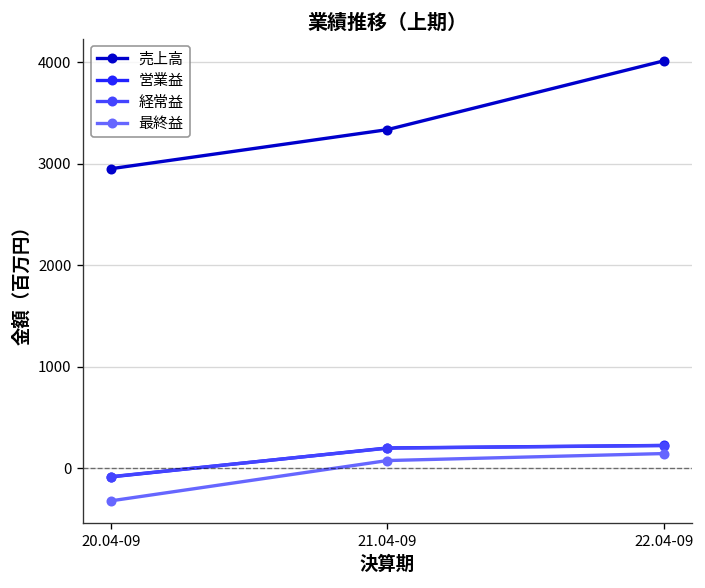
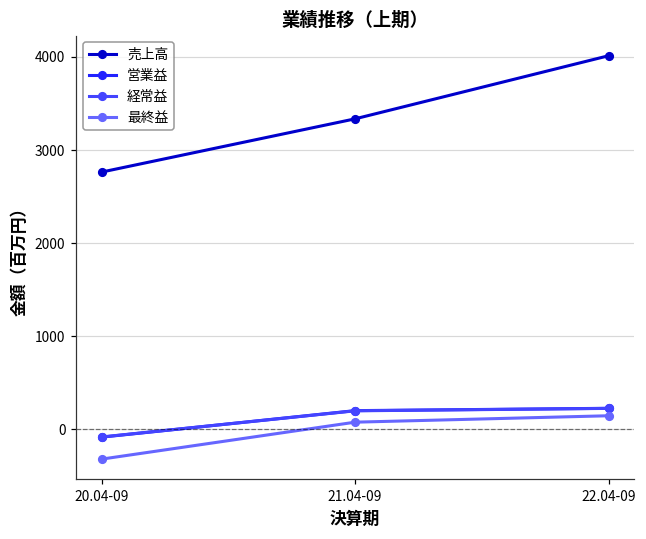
売上高, 20.04-09: 3000 -> 2800
